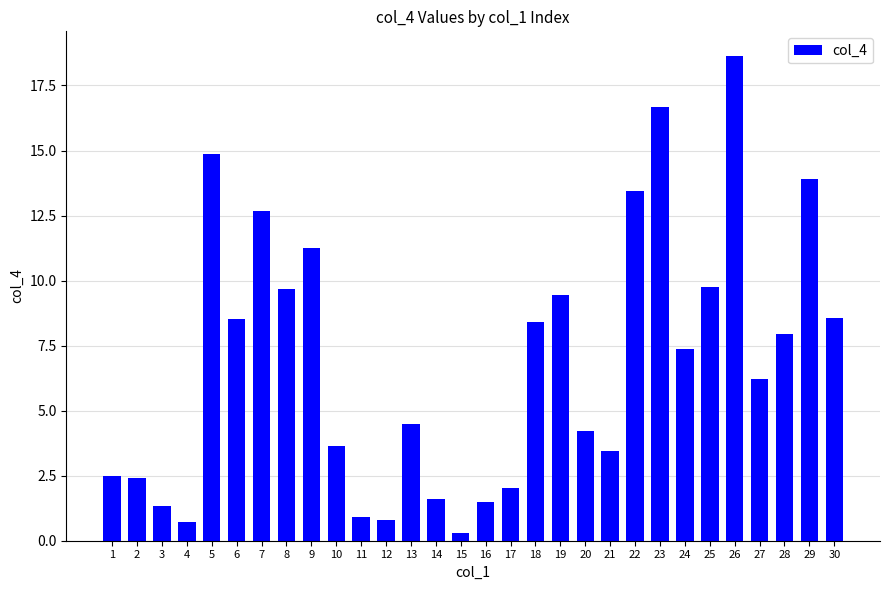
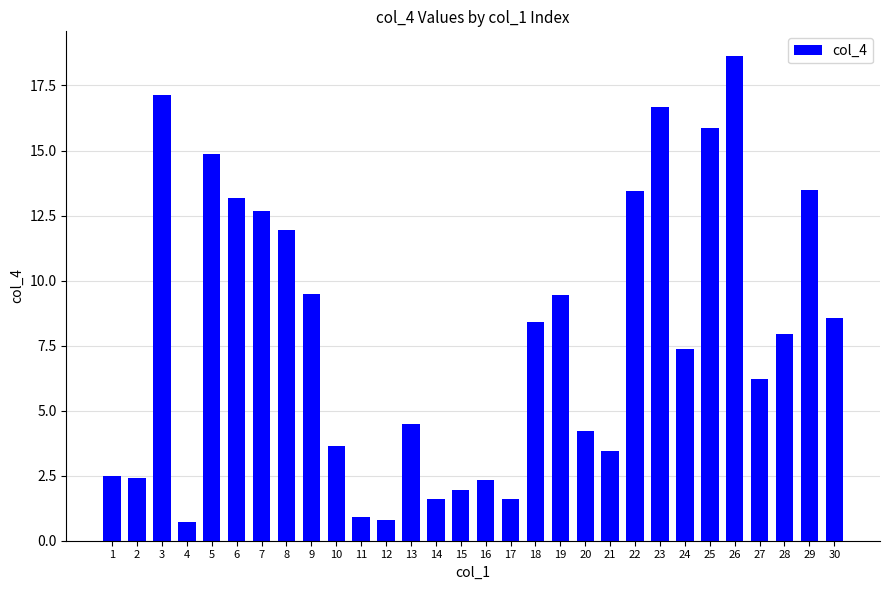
3: 1.3 -> 17.1
6: 8.5 -> 13.2
8: 9.7 -> 12.0
9: 11.3 -> 9.5
15: 0.3 -> 2.0
16: 1.5 -> 2.3
17: 2.0 -> 1.6
25: 9.8 -> 15.9
29: 13.9 -> 13.5
